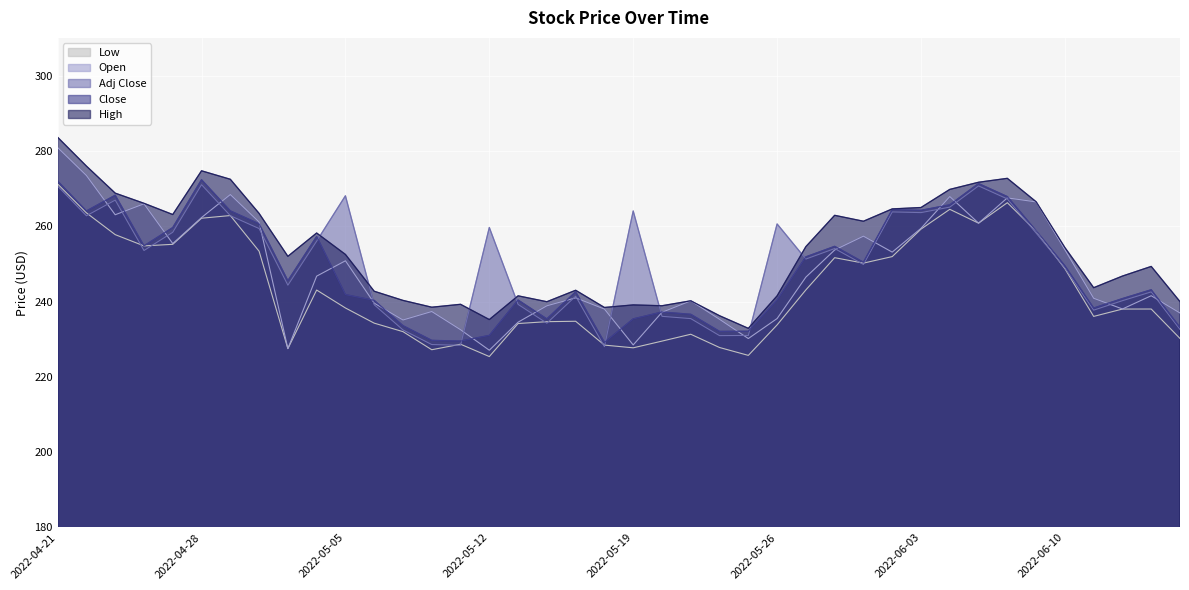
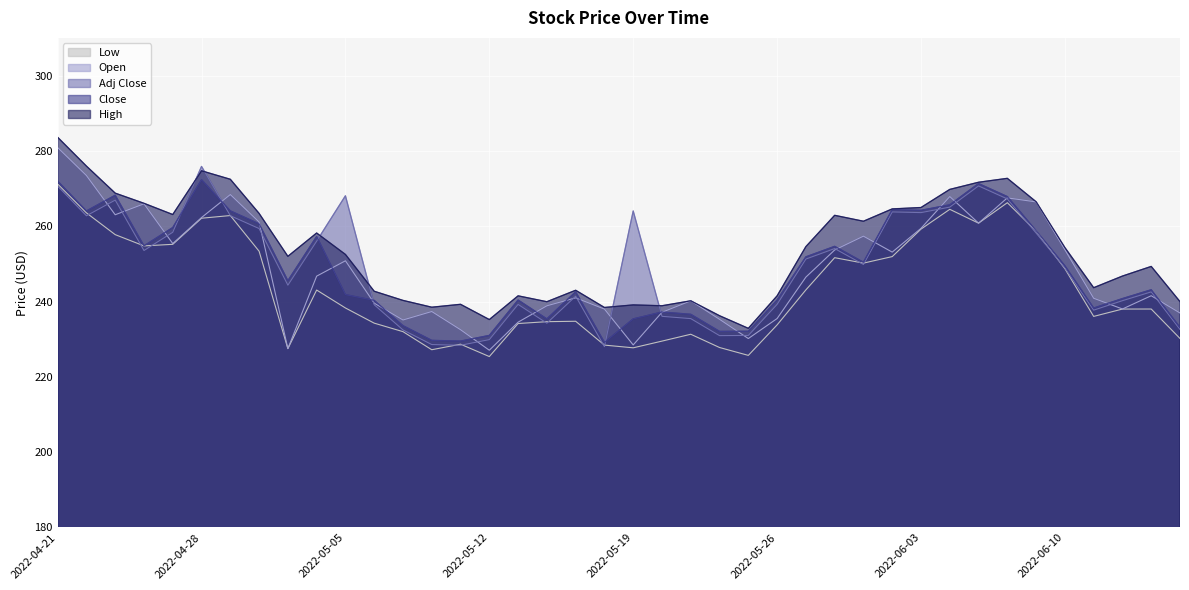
Adj Close, 2022-04-28: 271 -> 276
Adj Close, 2022-05-12: 260 -> 230
Adj Close, 2022-05-26: 261 -> 239
